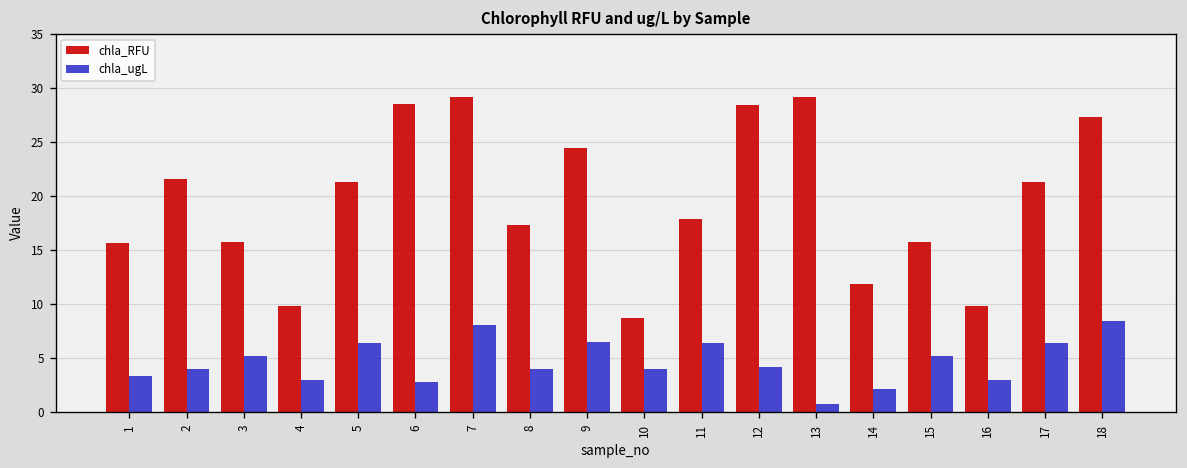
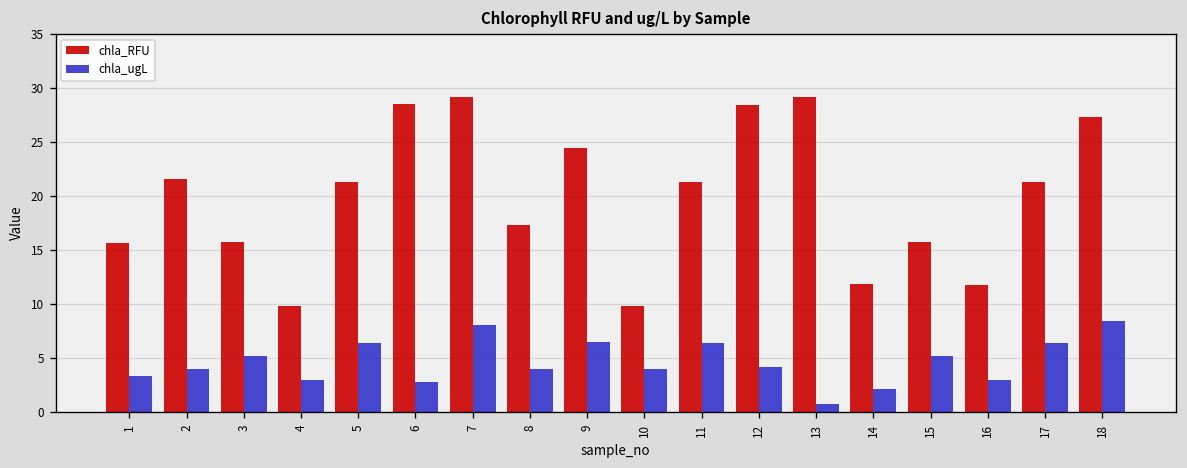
chla_RFU, 10: 9 -> 10
chla_RFU, 11: 18 -> 21
chla_RFU, 16: 10 -> 12
